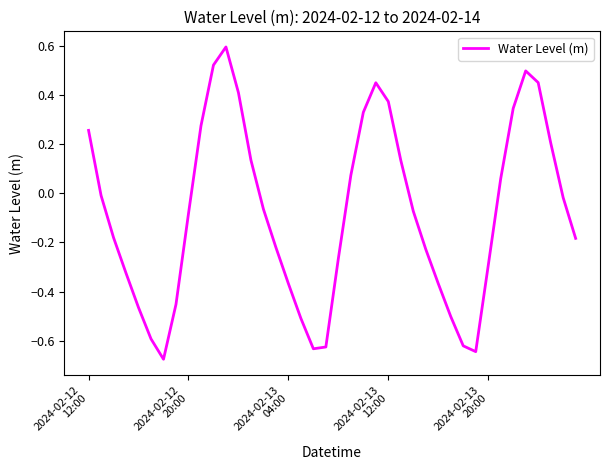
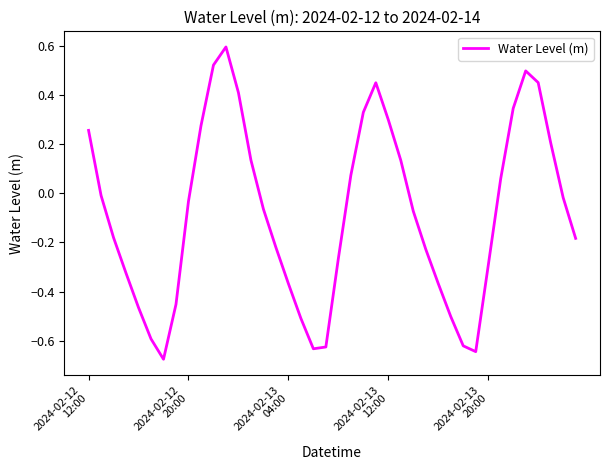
2024-02-12 20:00: -0.08 -> -0.03
2024-02-13 12:00: 0.37 -> 0.30
